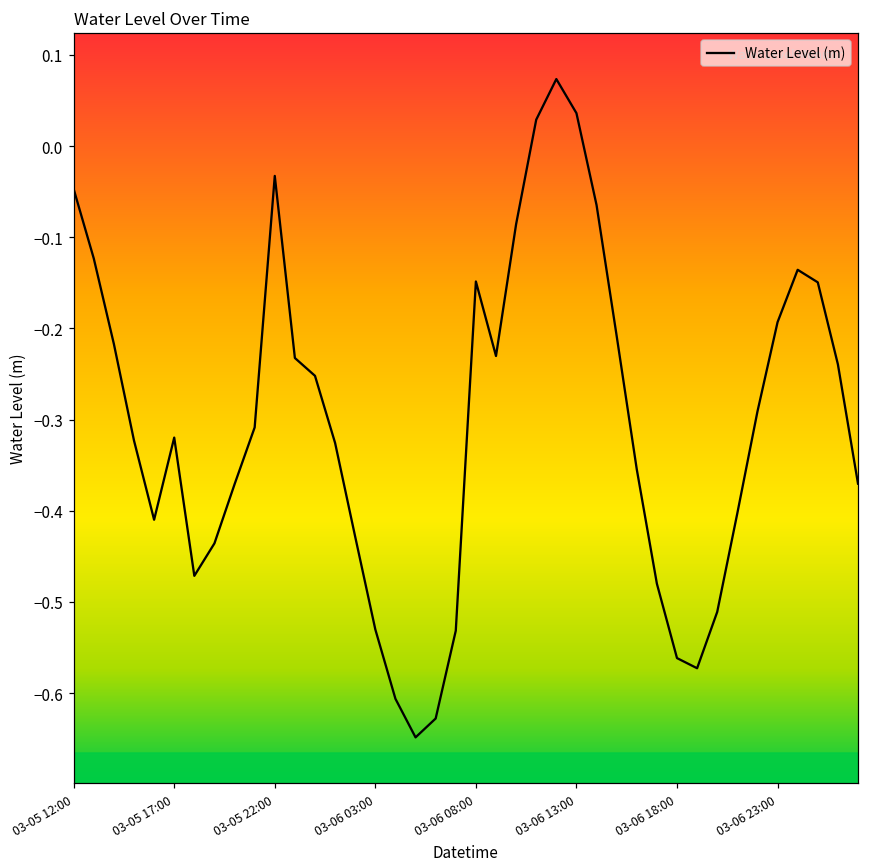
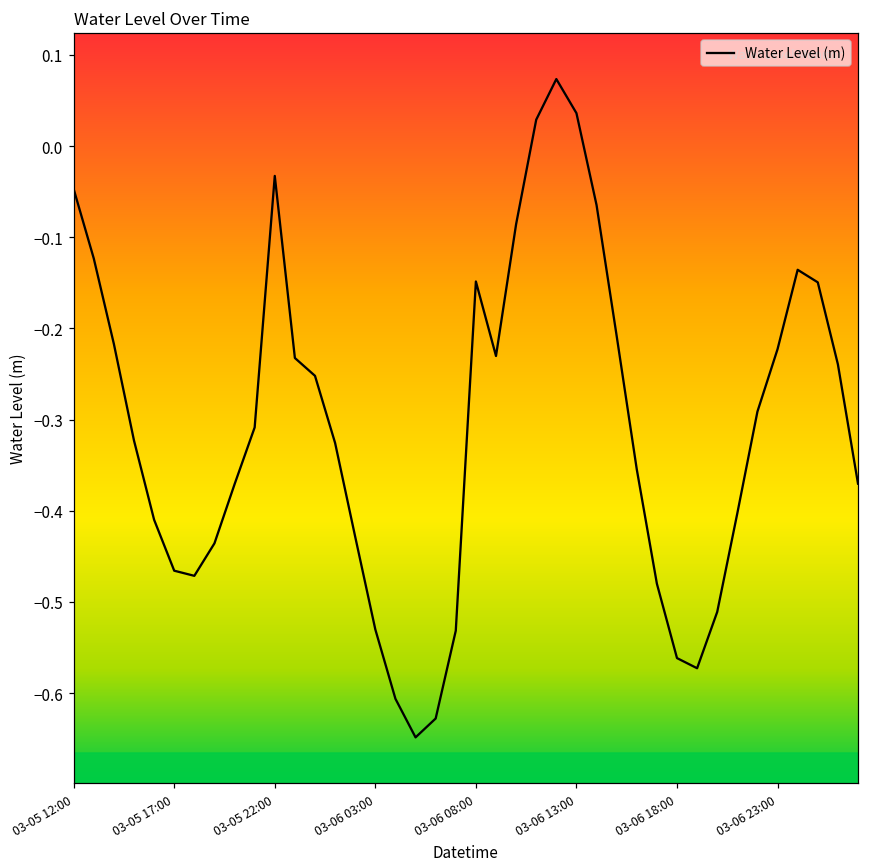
03-05 17:00: -0.32 -> -0.47
03-06 23:00: -0.19 -> -0.22
